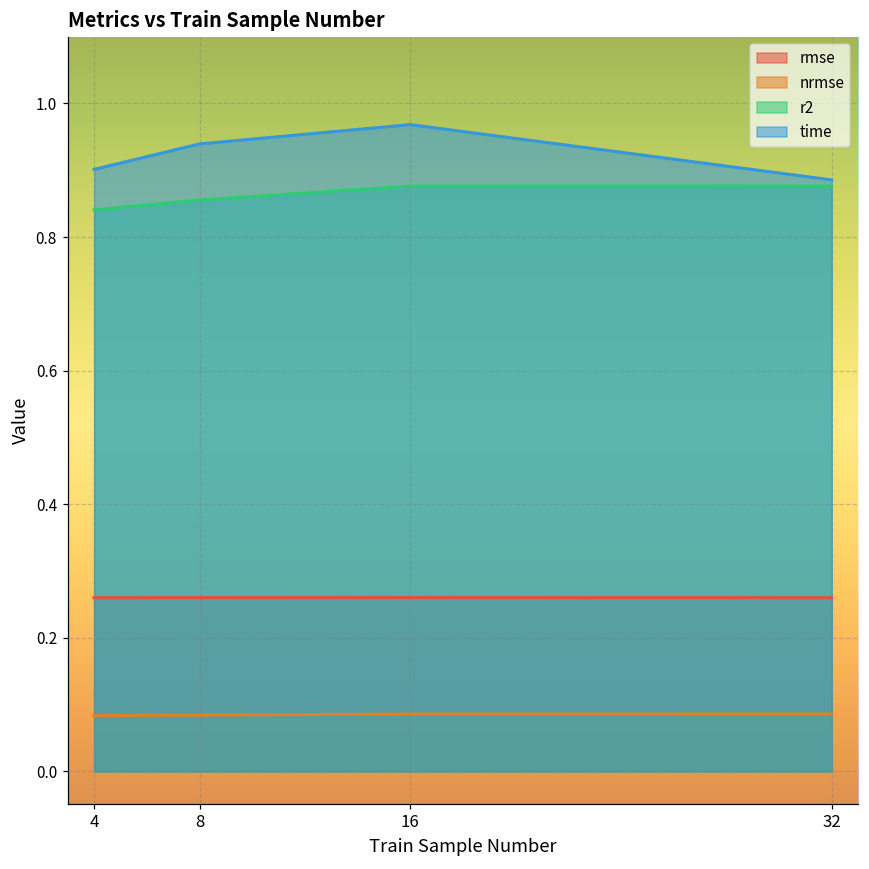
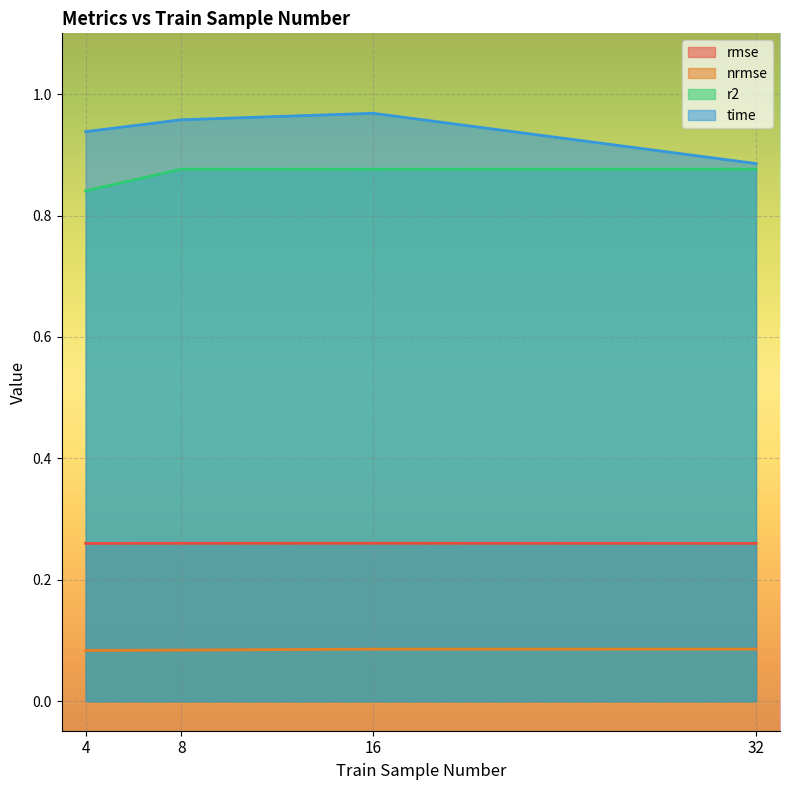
time, 4: 0.90 -> 0.94
r2, 8: 0.86 -> 0.88
time, 8: 0.94 -> 0.96
